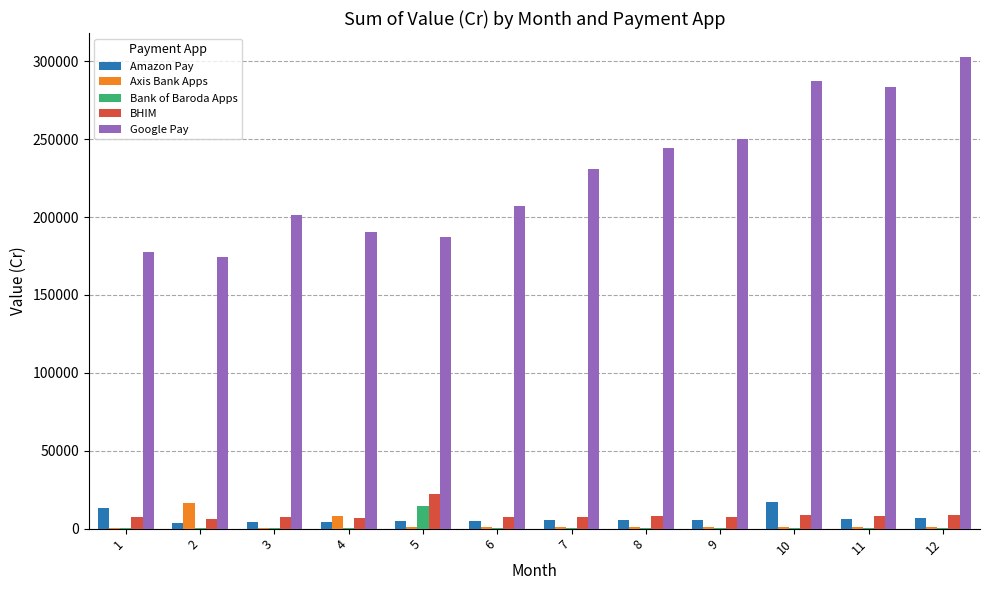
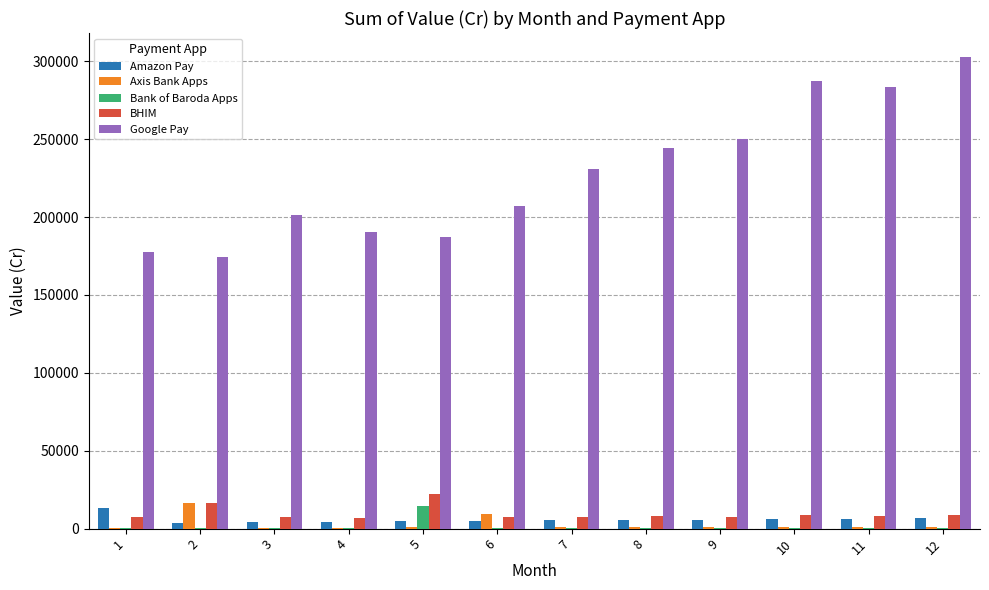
BHIM, 2: 6000 -> 17000
Axis Bank Apps, 4: 8000 -> 1000
Axis Bank Apps, 6: 1000 -> 9000
Amazon Pay, 10: 17000 -> 6000
